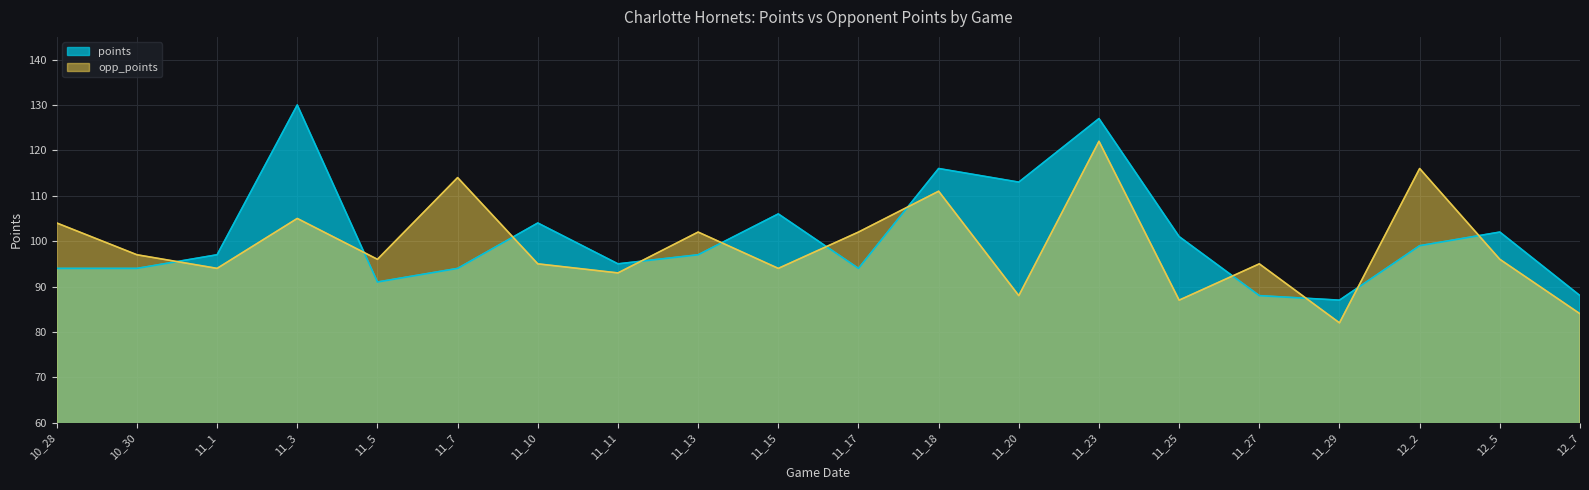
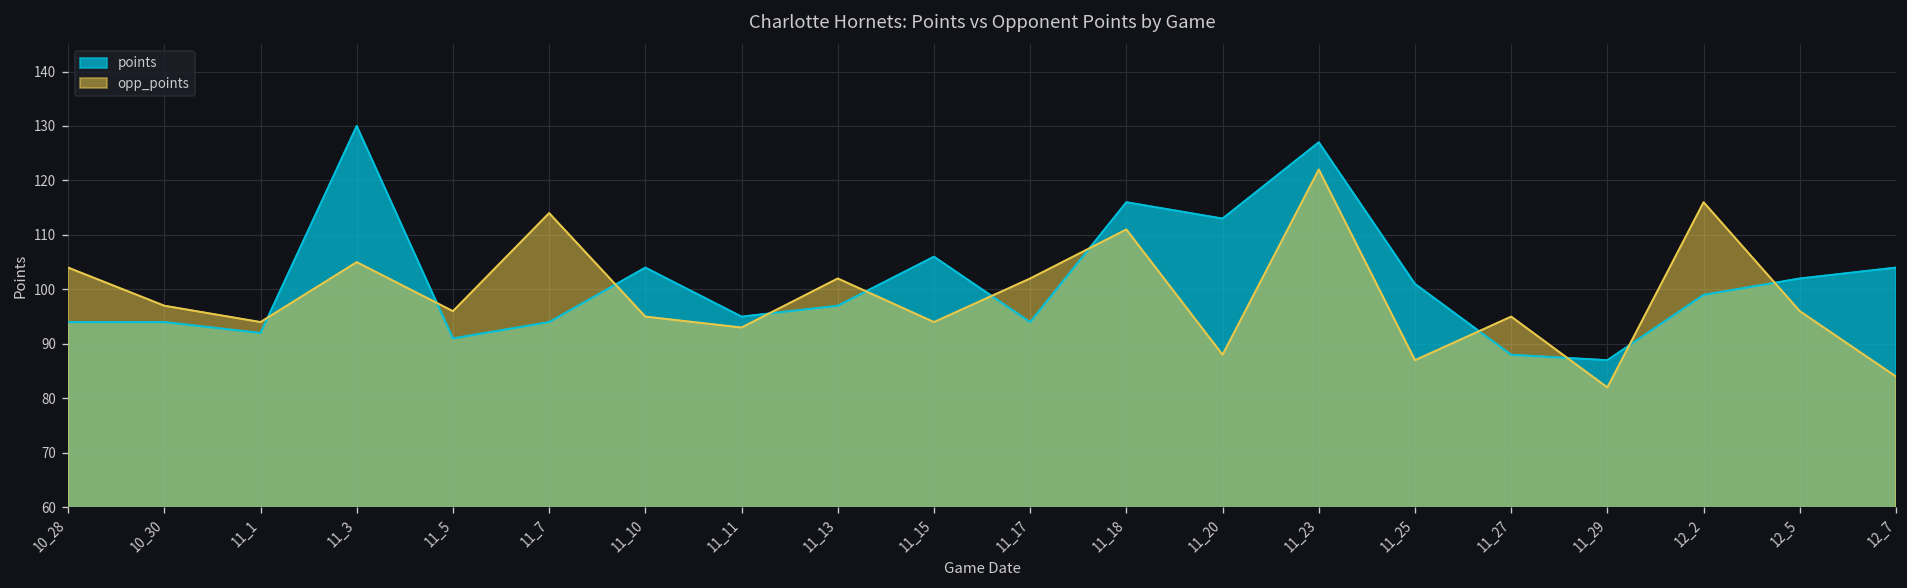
points, 11_1: 97 -> 92
points, 12_7: 88 -> 104
